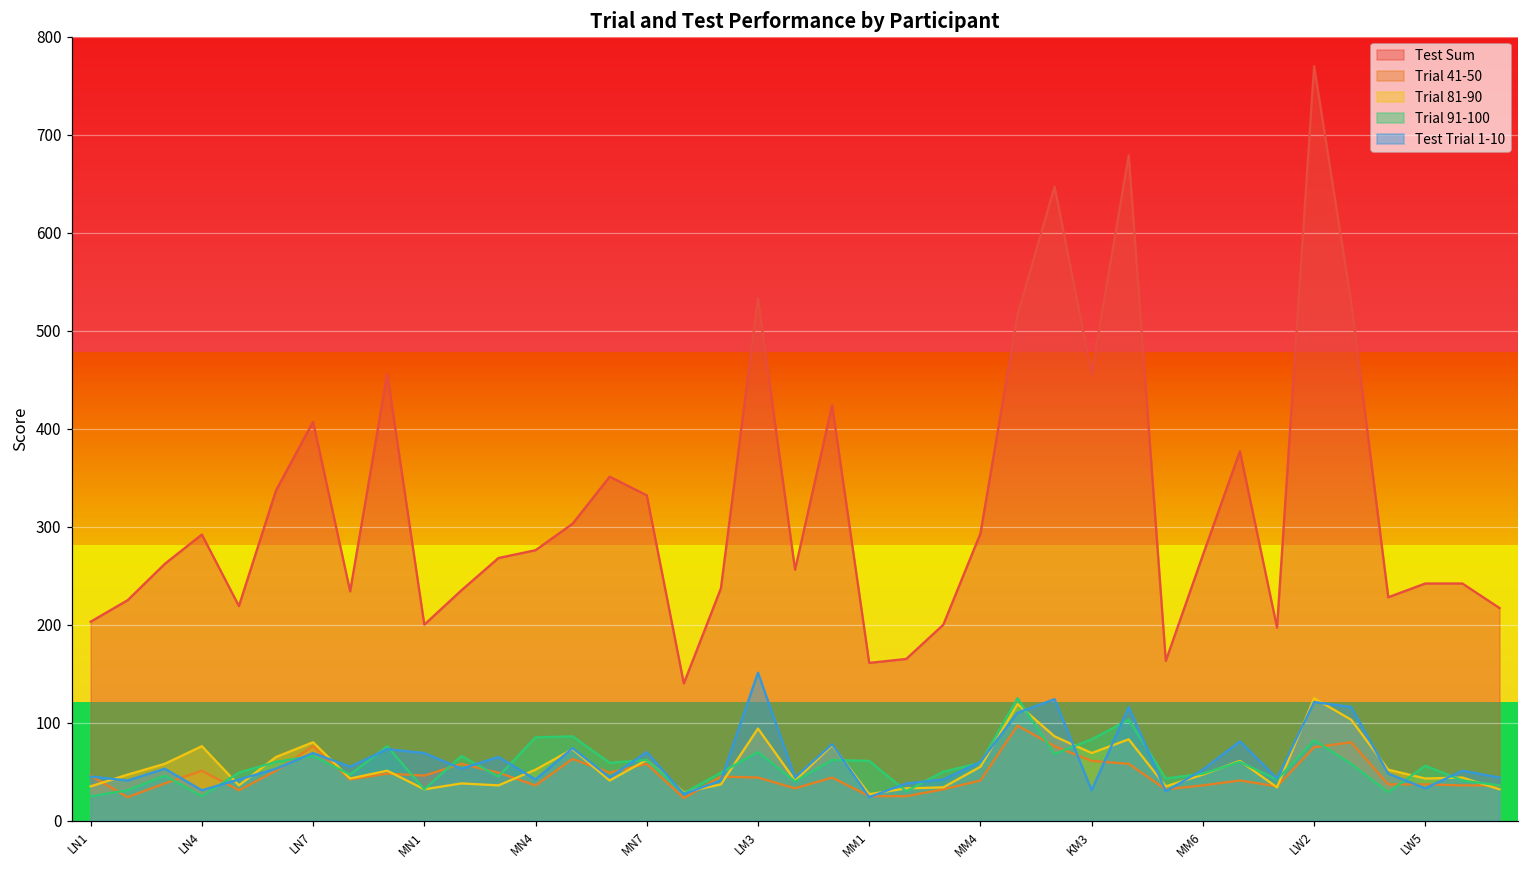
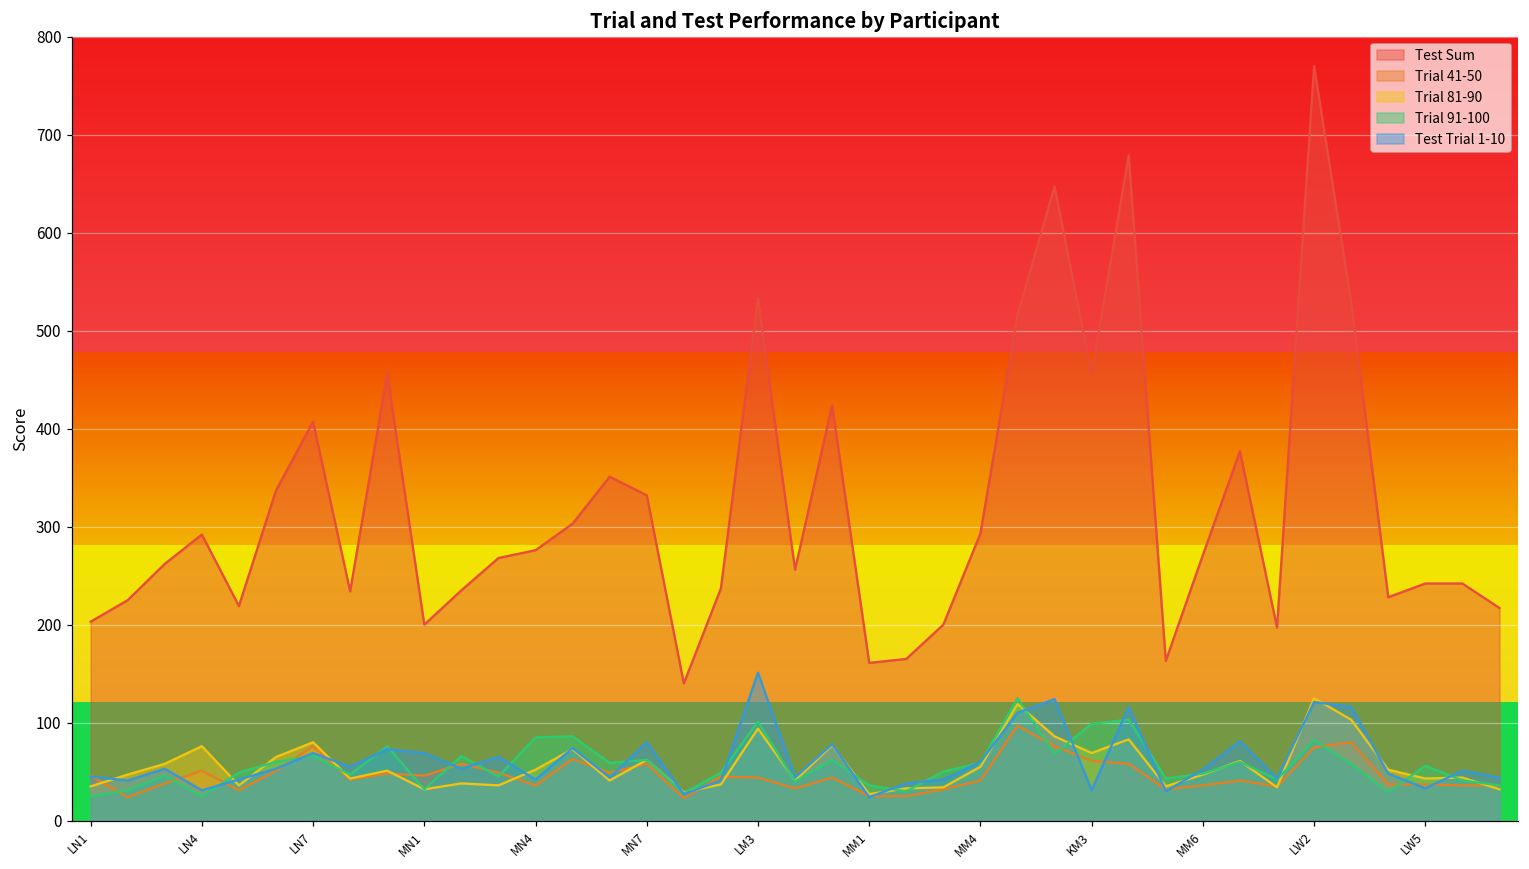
Test Trial 1-10, MN7: 70 -> 80
Trial 91-100, LM3: 70 -> 100
Trial 91-100, MM1: 60 -> 40
Trial 91-100, KM3: 80 -> 100
